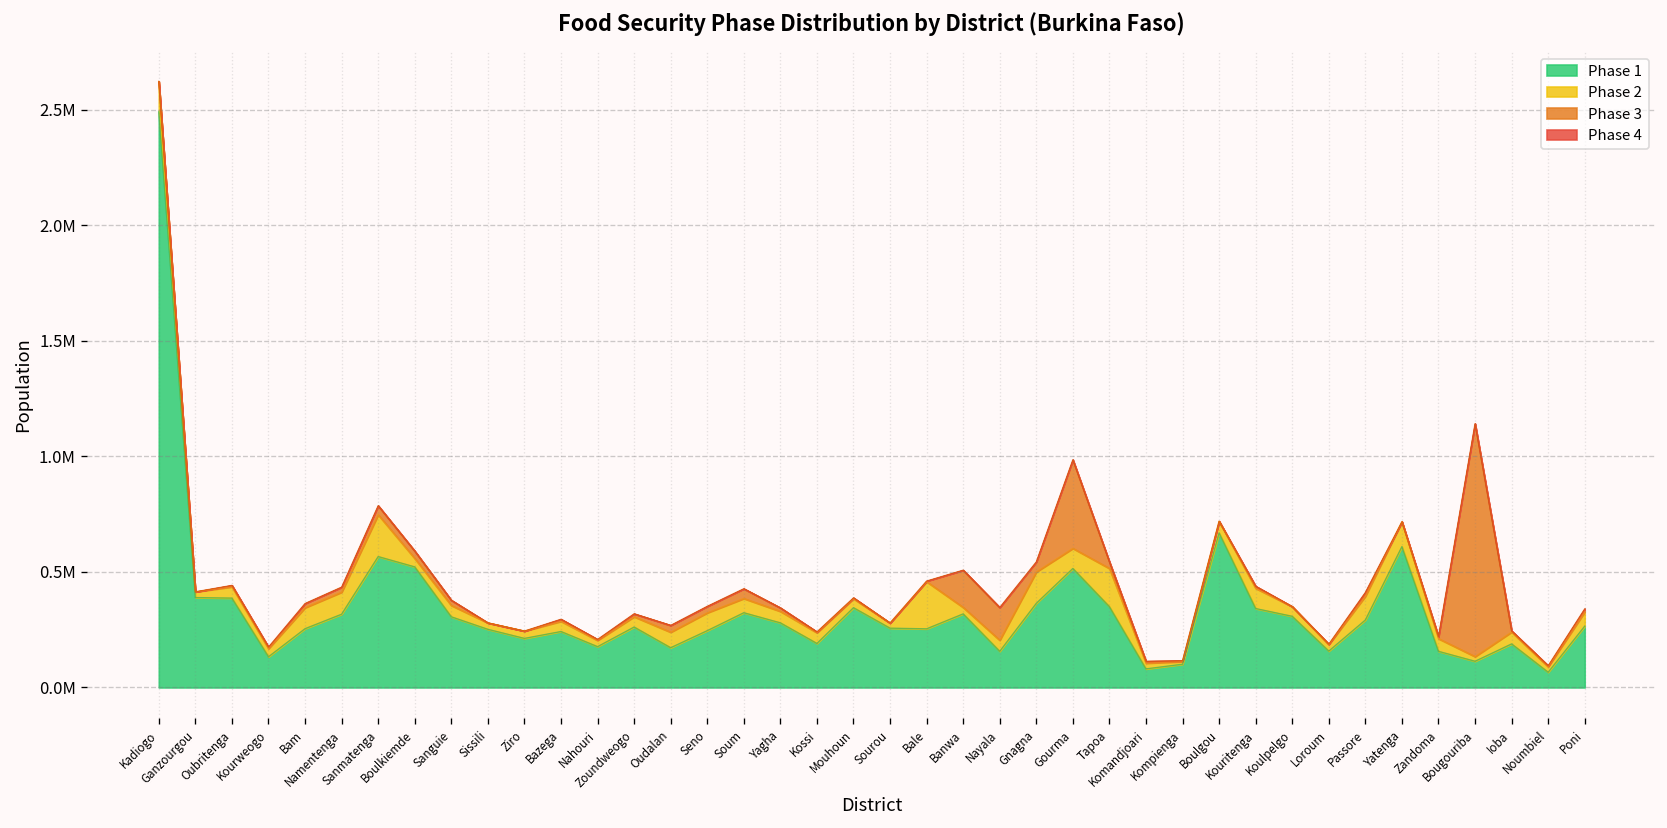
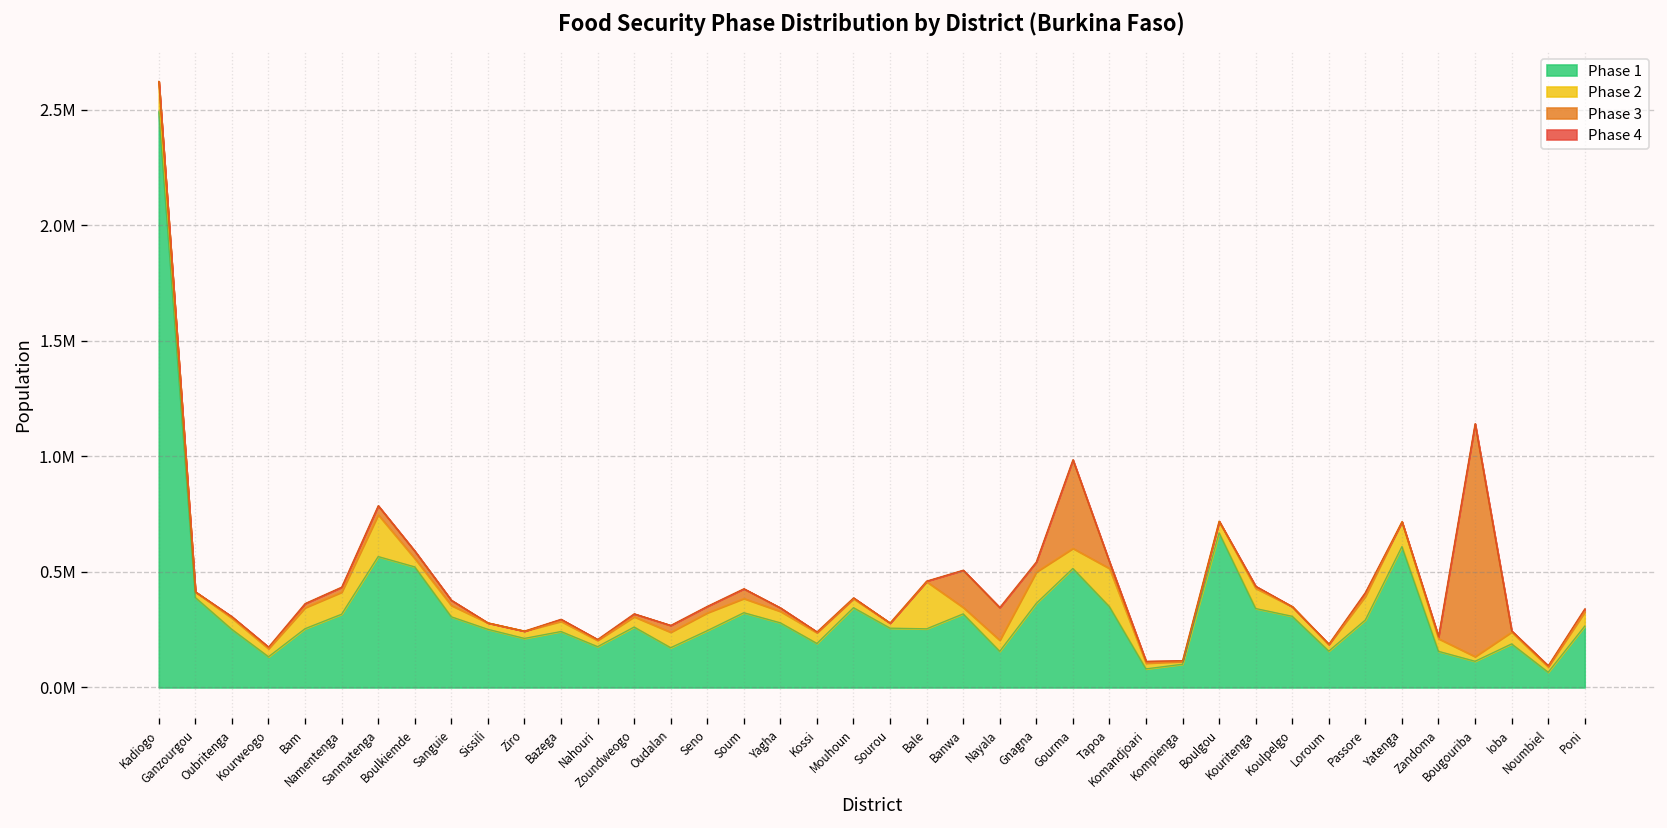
Phase 1, Oubritenga: 390000 -> 250000
